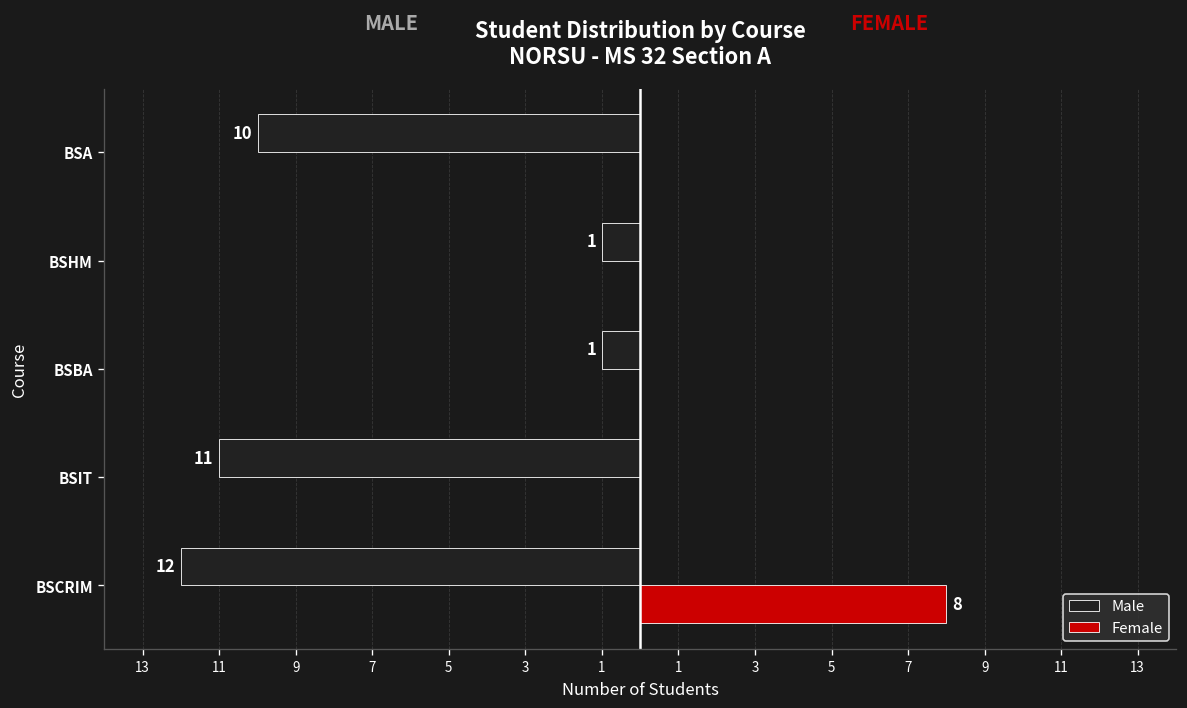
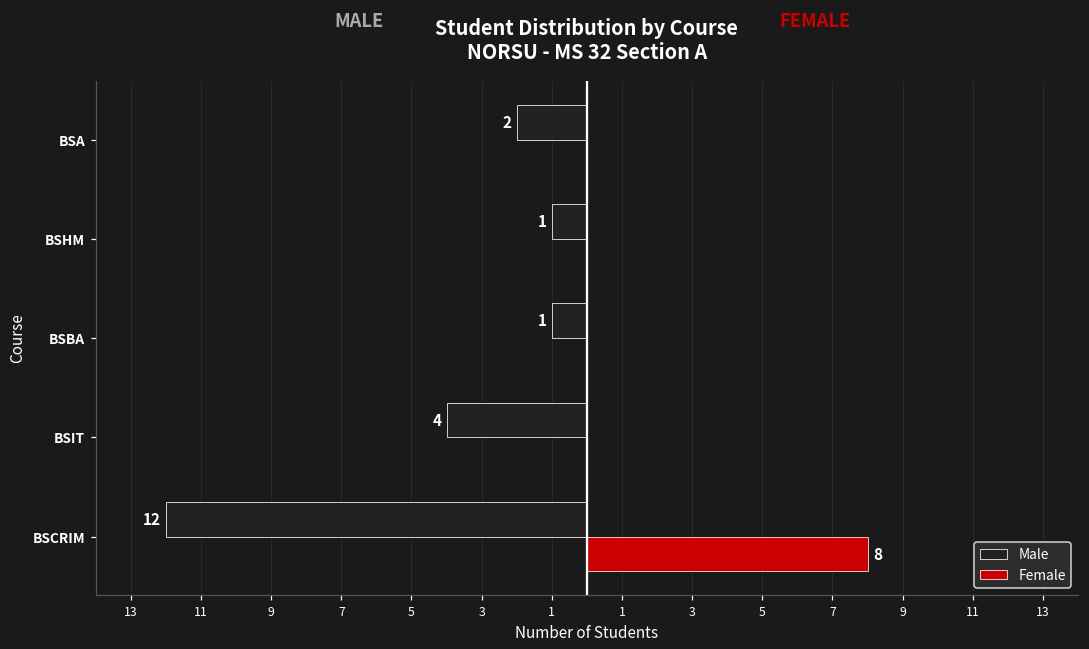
Male, BSA: 10 -> 2
Male, BSIT: 11 -> 4
